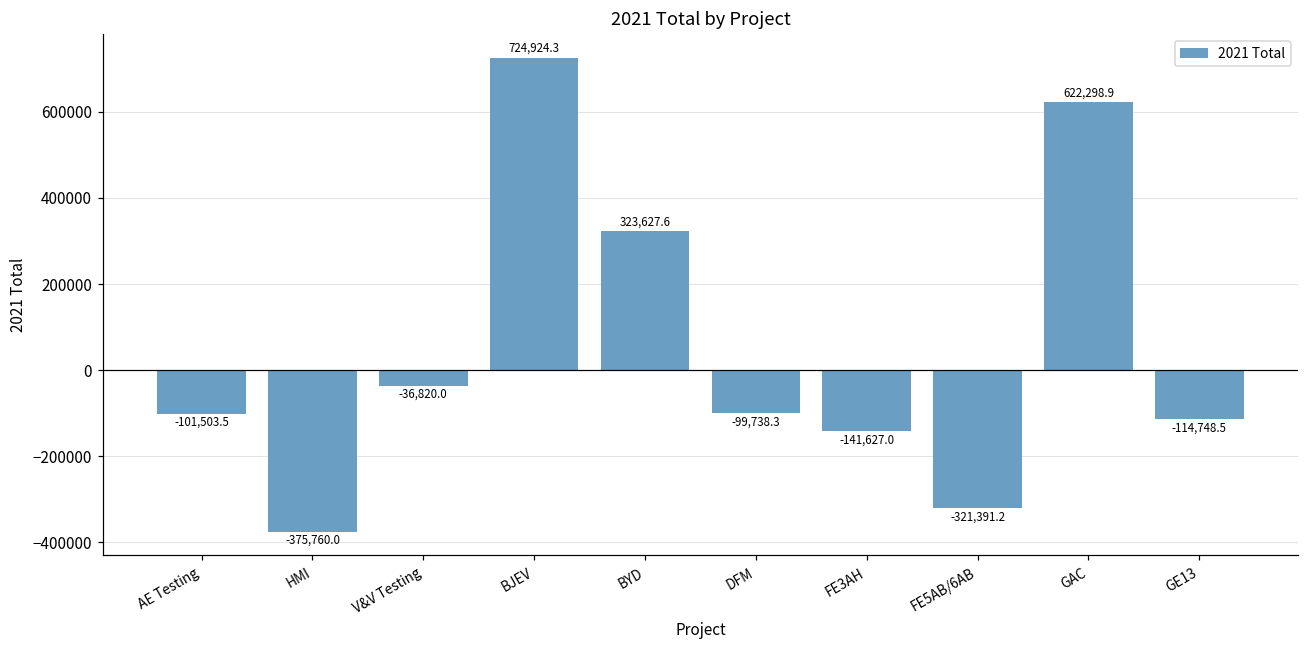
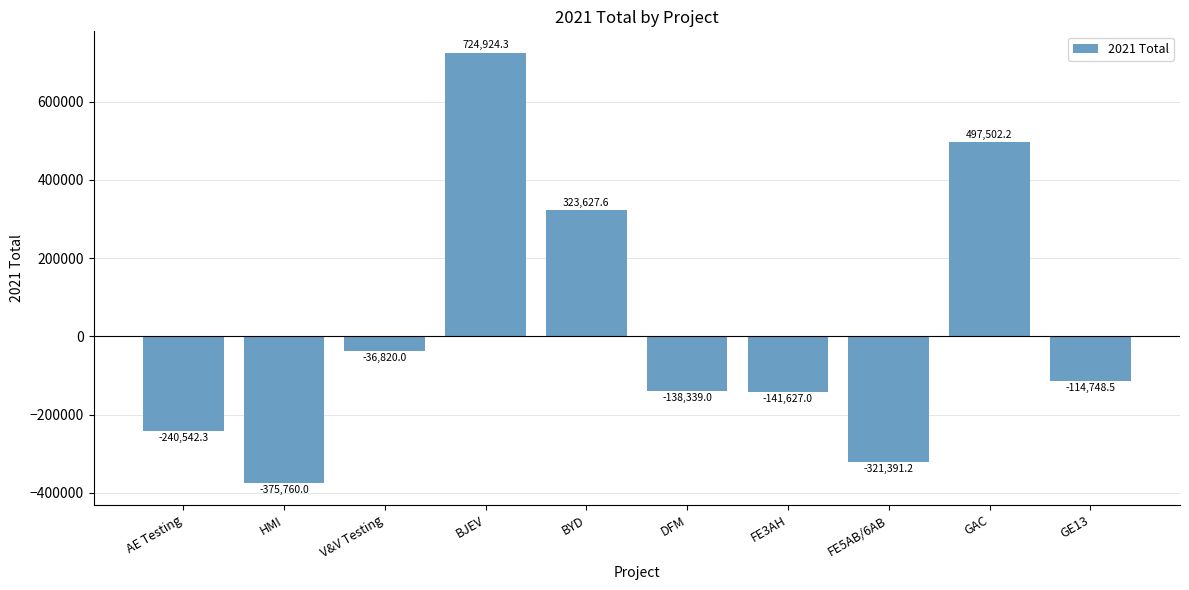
AE Testing: -101,503.5 -> -240,542.3
DFM: -99,738.3 -> -138,339.0
GAC: 622,298.9 -> 497,502.2
